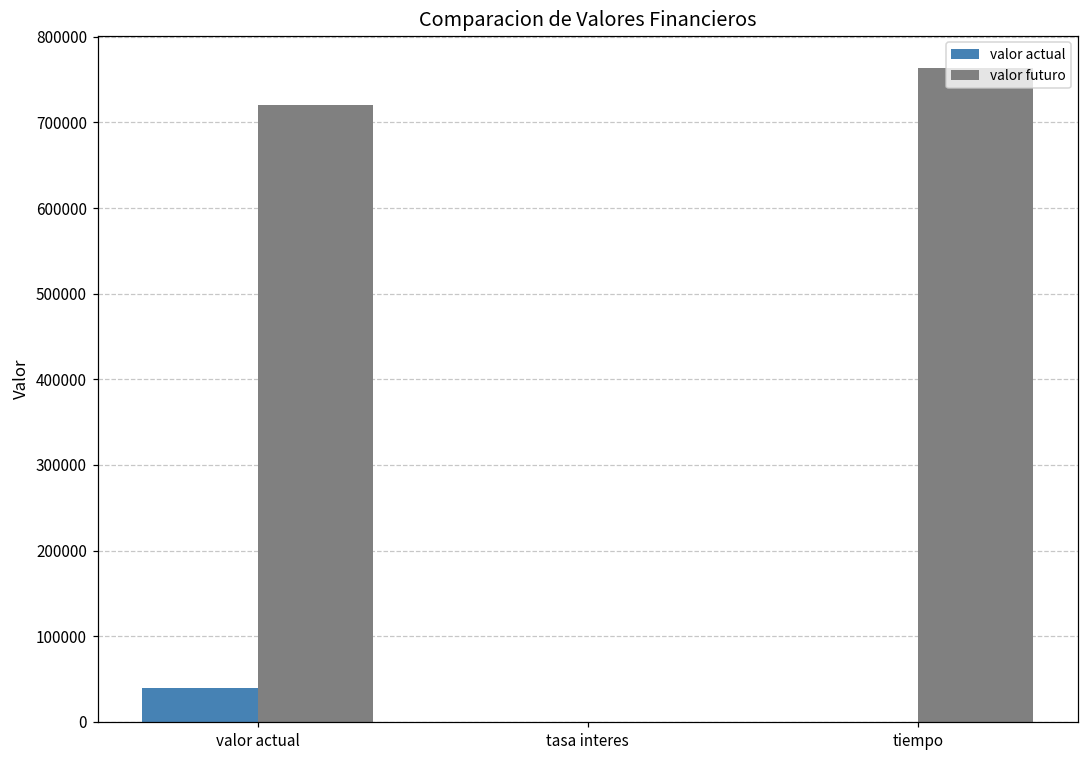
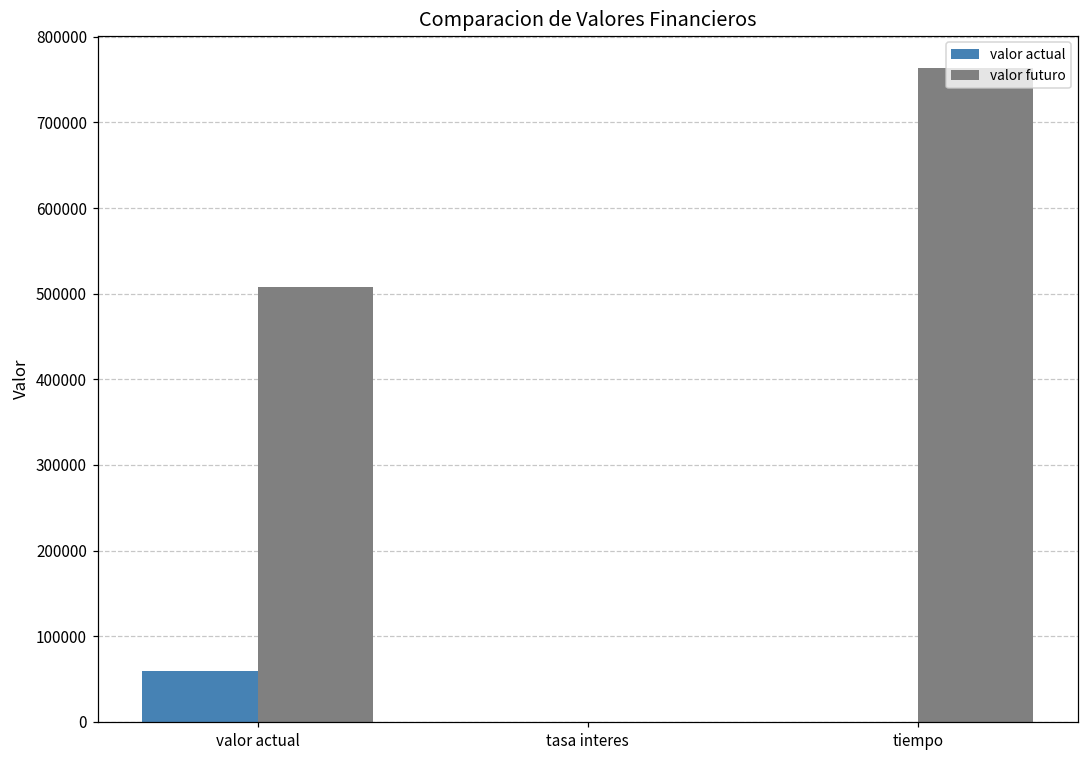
valor actual, valor actual: 40000 -> 60000
valor futuro, valor actual: 720000 -> 510000
